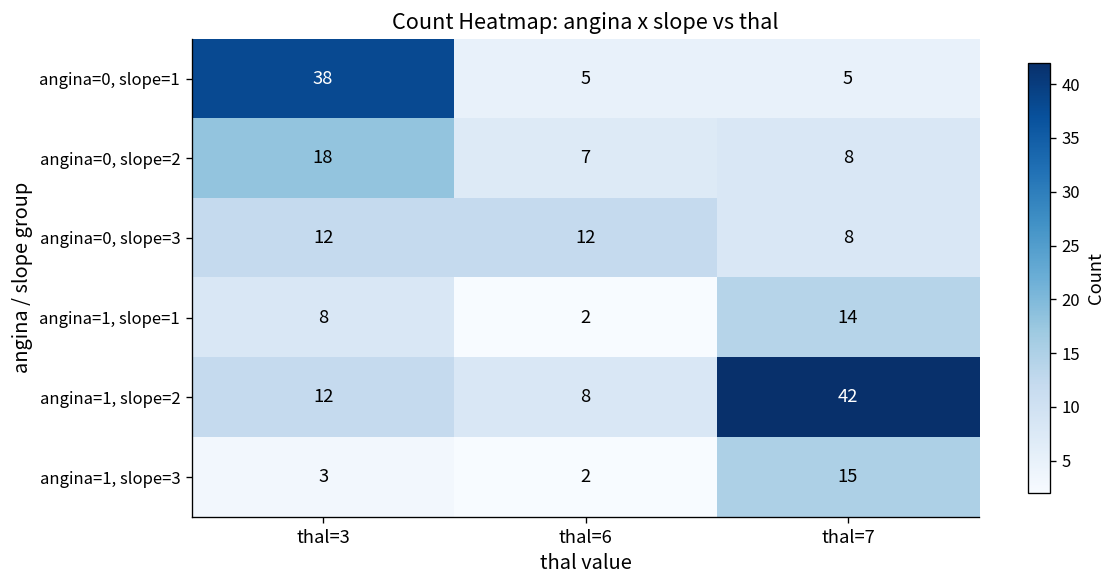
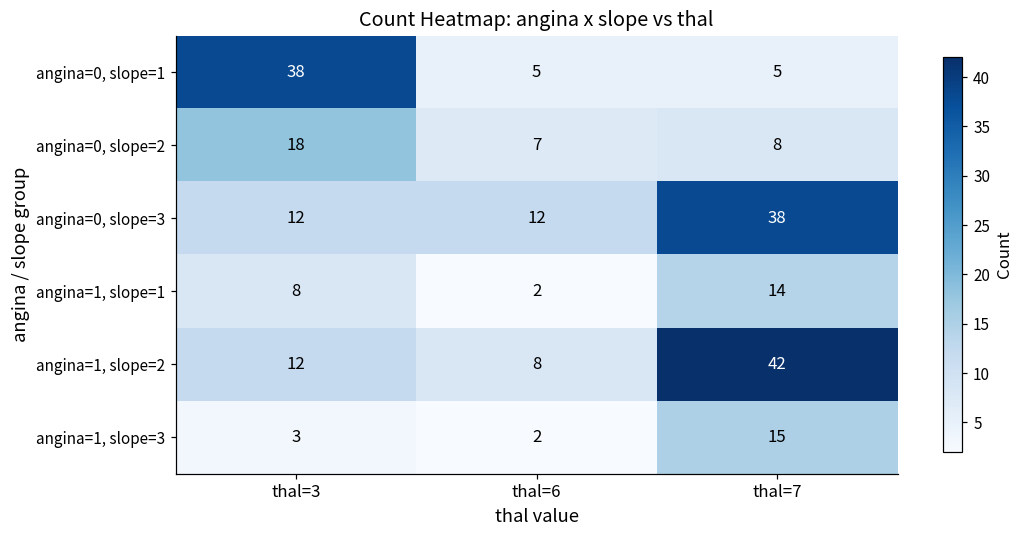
angina=0, slope=3, thal=7: 8 -> 38
